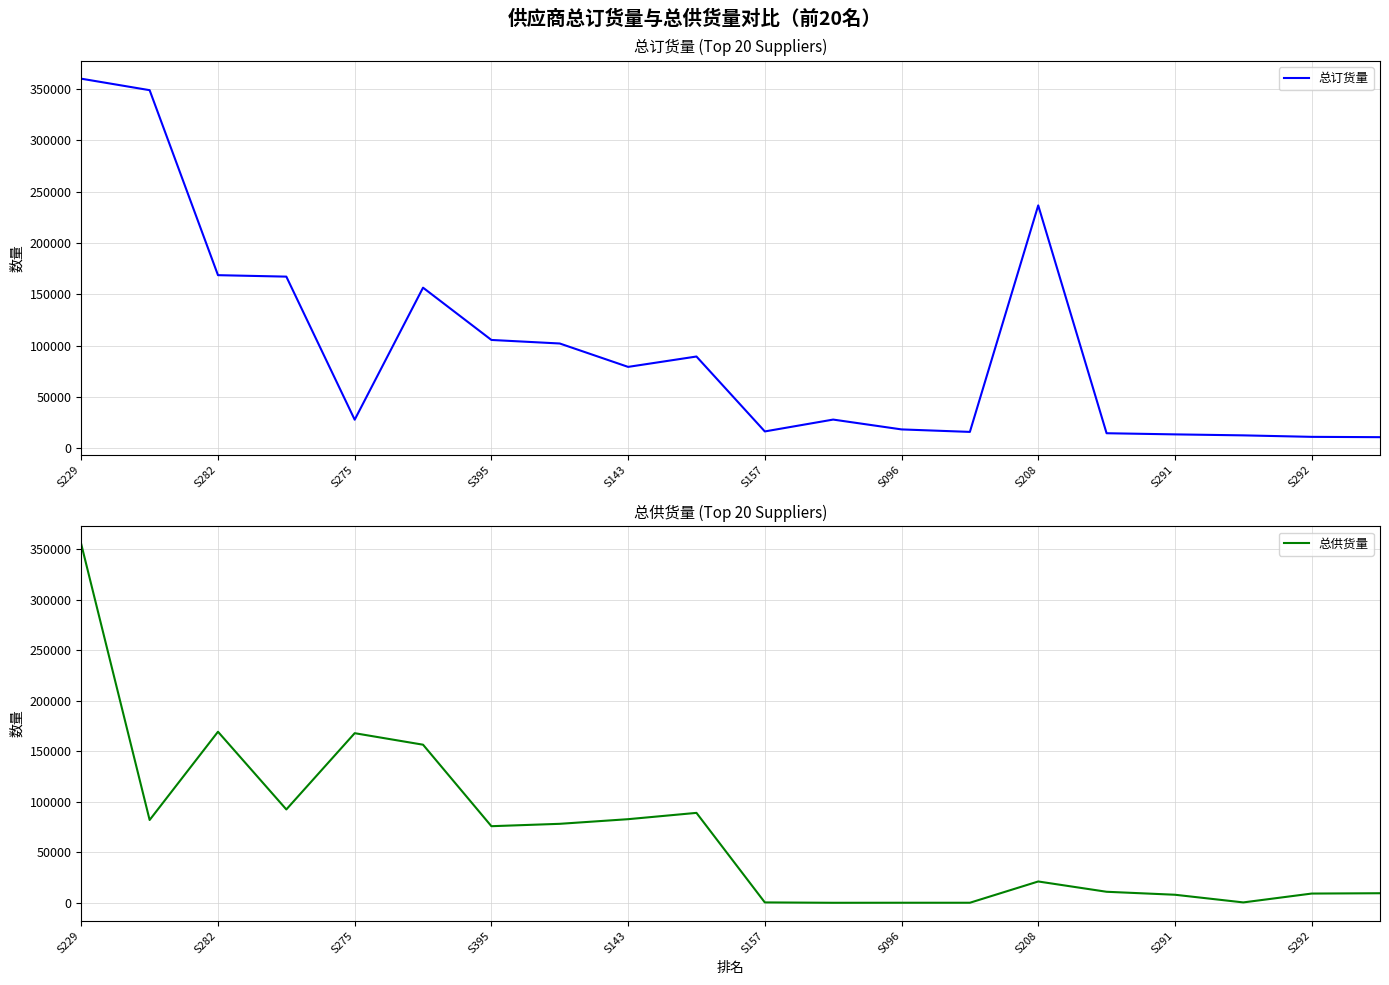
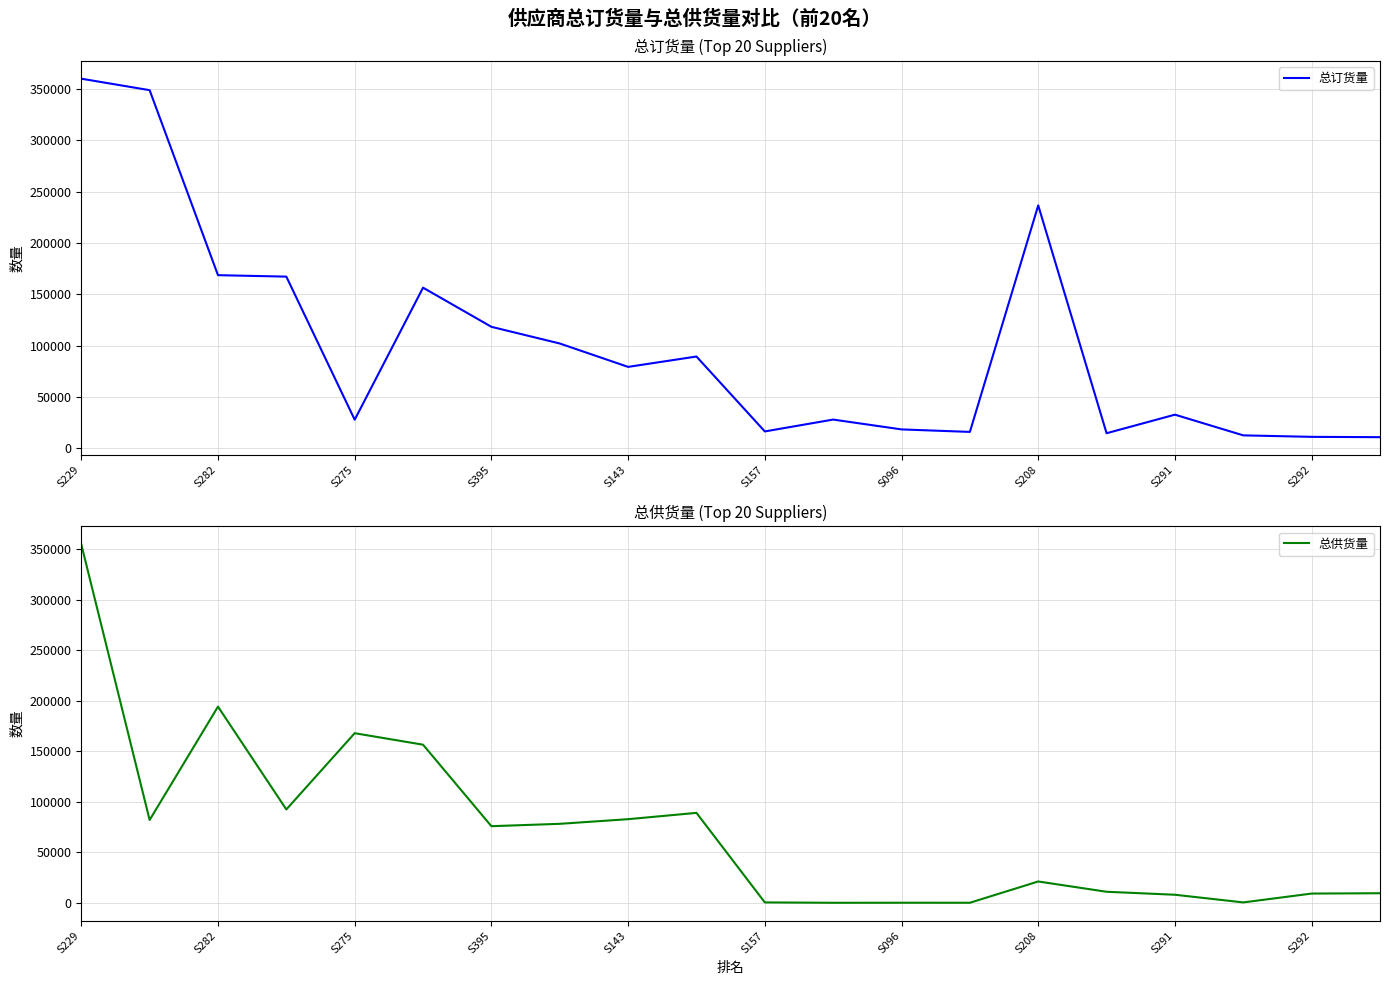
总订货量 (Top 20 Suppliers), S395: 105000 -> 118000
总订货量 (Top 20 Suppliers), S291: 13000 -> 33000
总供货量 (Top 20 Suppliers), S282: 169000 -> 194000
